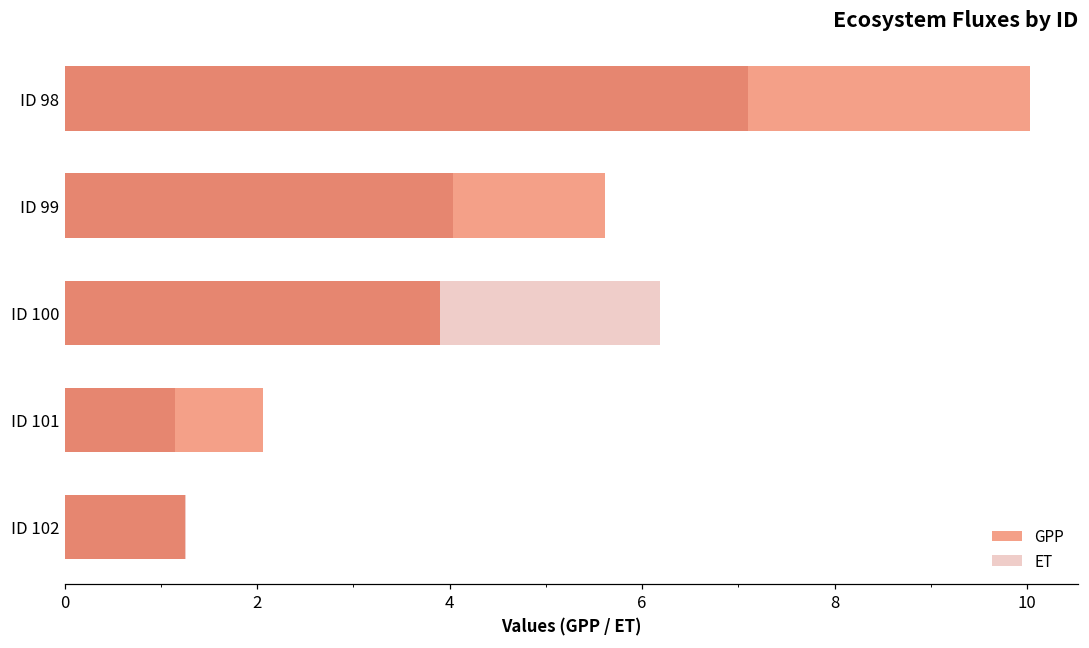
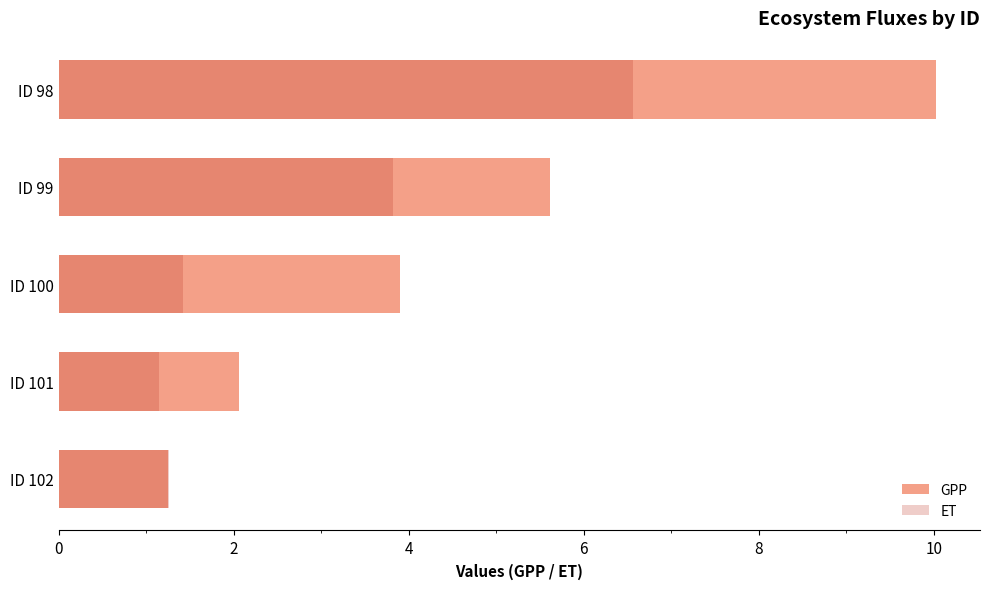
ET, ID 98: 7.1 -> 6.6
ET, ID 99: 4.0 -> 3.8
ET, ID 100: 6.2 -> 1.4
